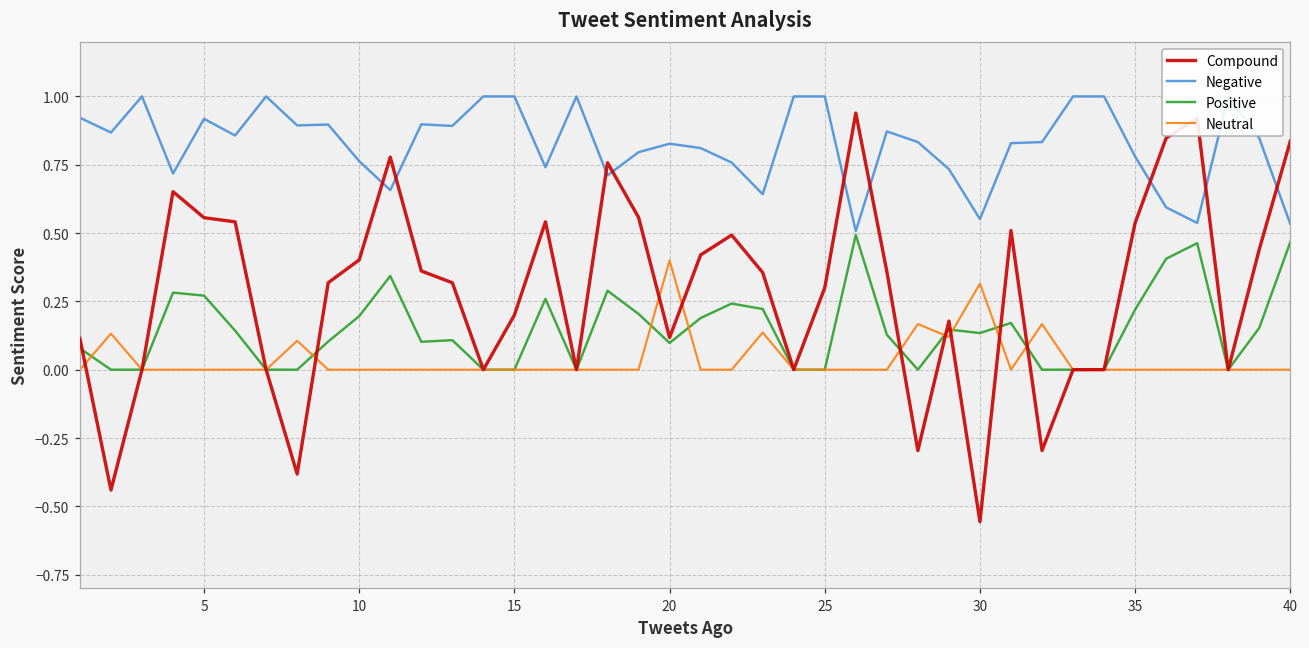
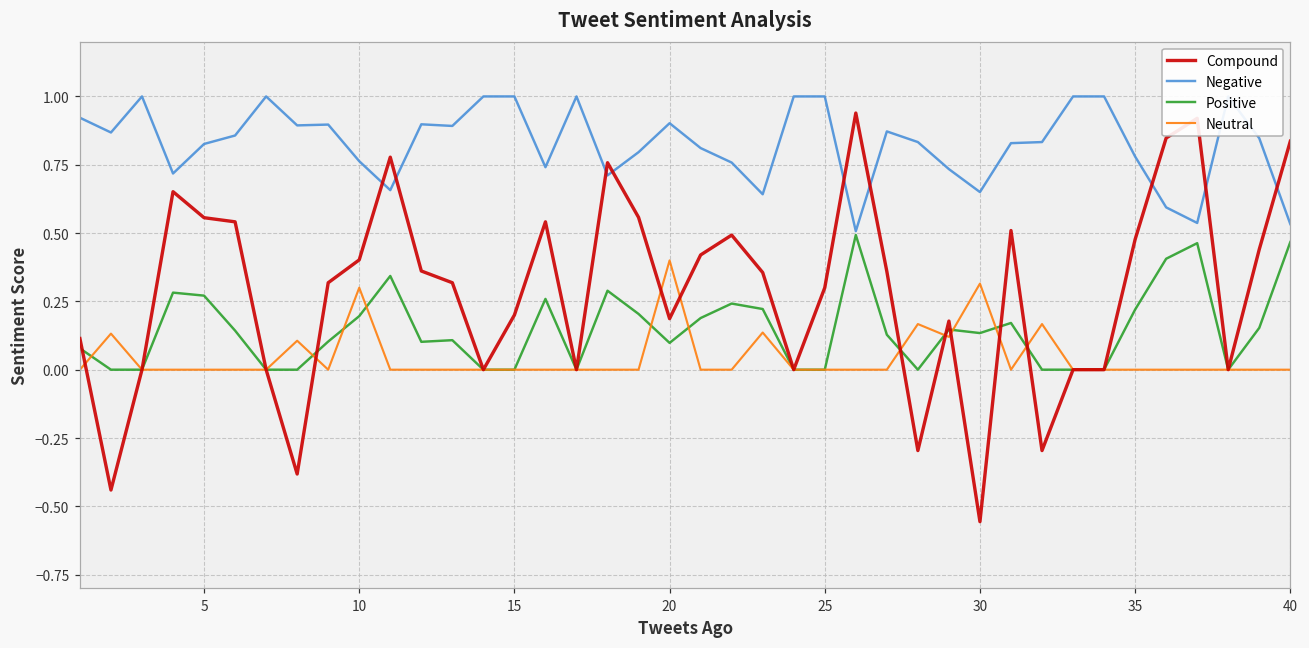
Negative, 5: 0.92 -> 0.83
Neutral, 10: 0.0 -> 0.3
Compound, 20: 0.12 -> 0.19
Negative, 20: 0.83 -> 0.90
Negative, 30: 0.55 -> 0.65
Compound, 35: 0.54 -> 0.48
